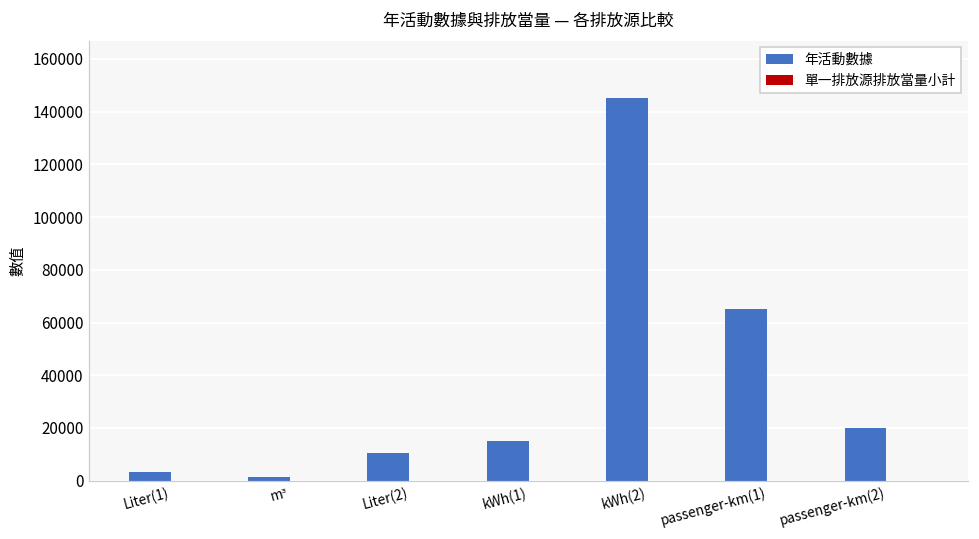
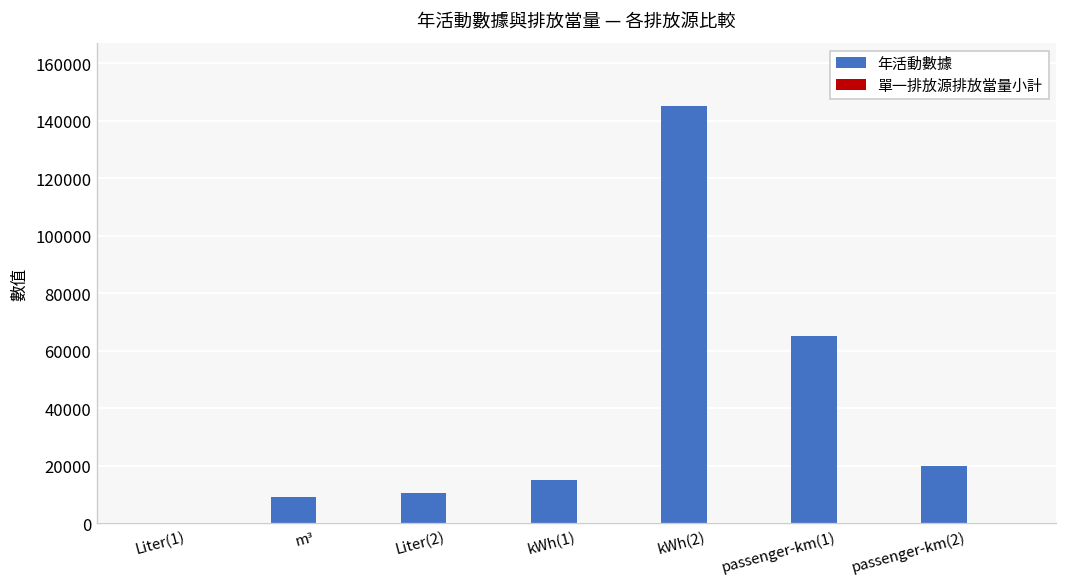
年活動數據, Liter(1): 3000 -> 0
年活動數據, mᵌ: 1000 -> 9000
